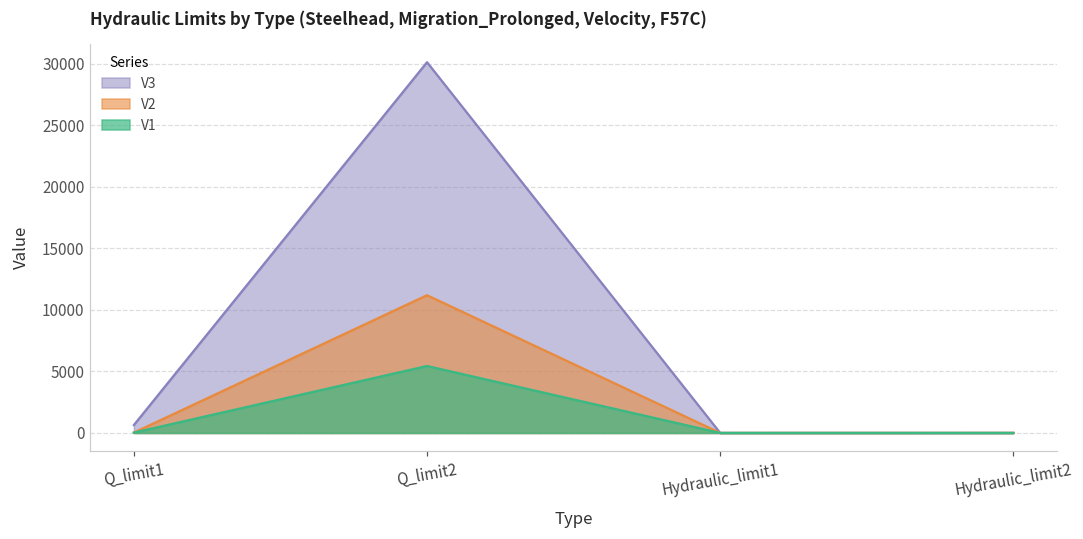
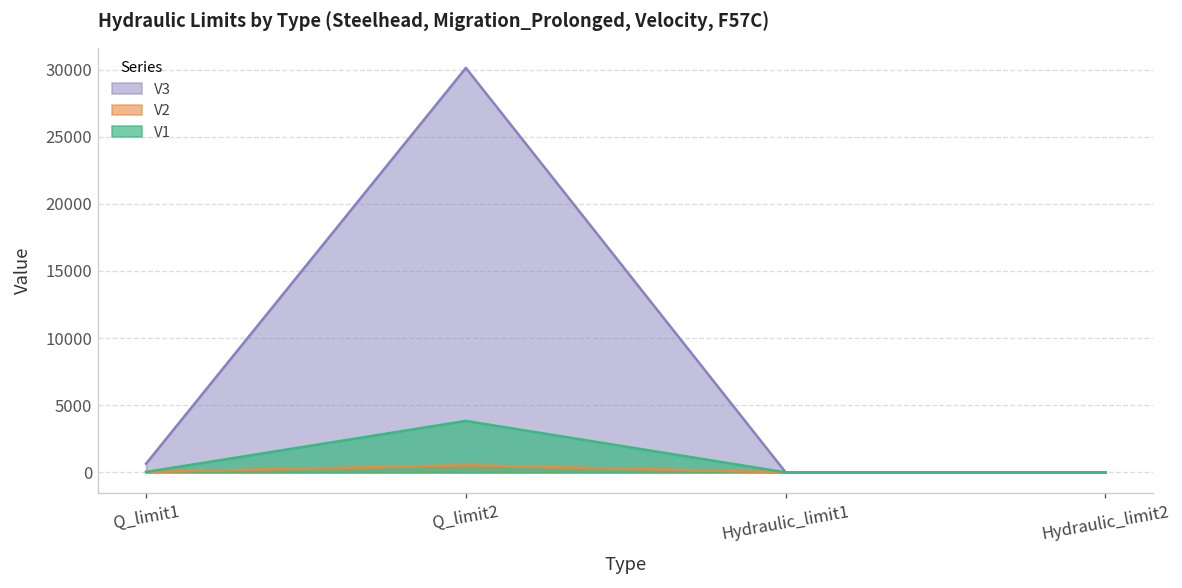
V2, Q_limit2: 11200 -> 500
V1, Q_limit2: 5400 -> 3800
